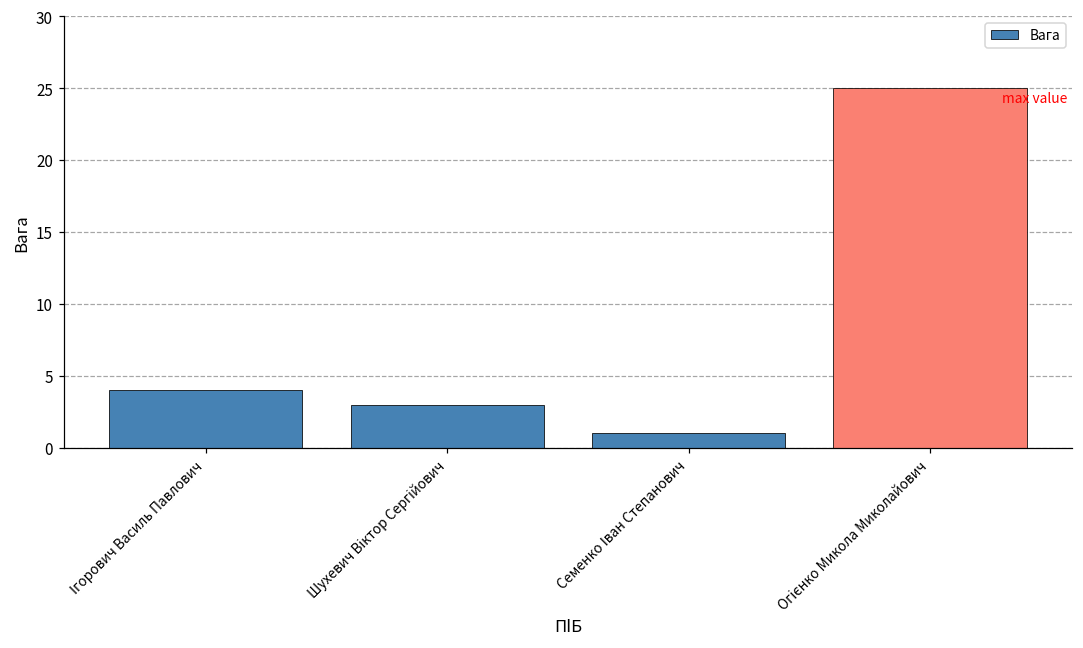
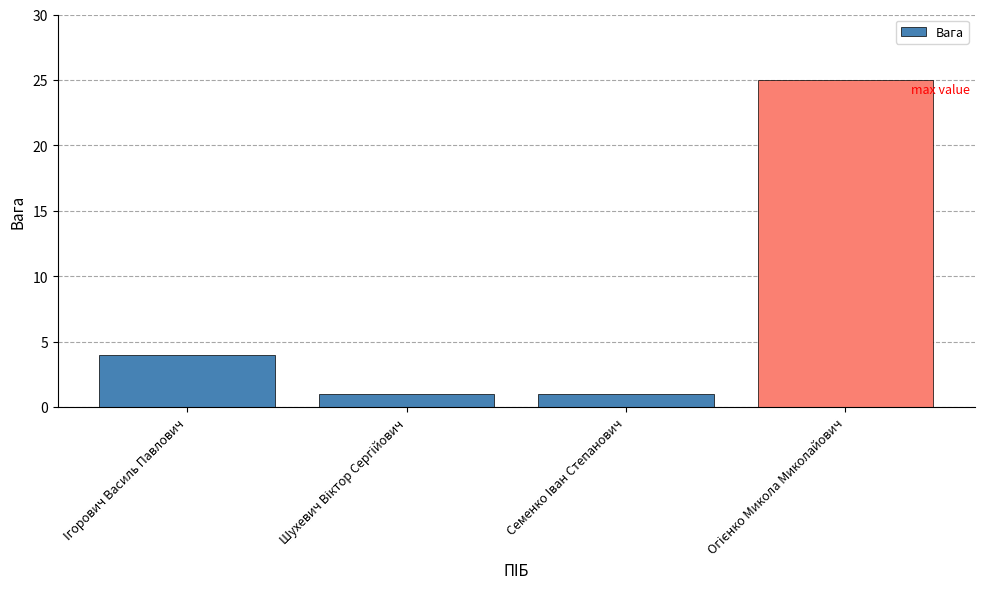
Шухевич Віктор Сергійович: 3 -> 1
